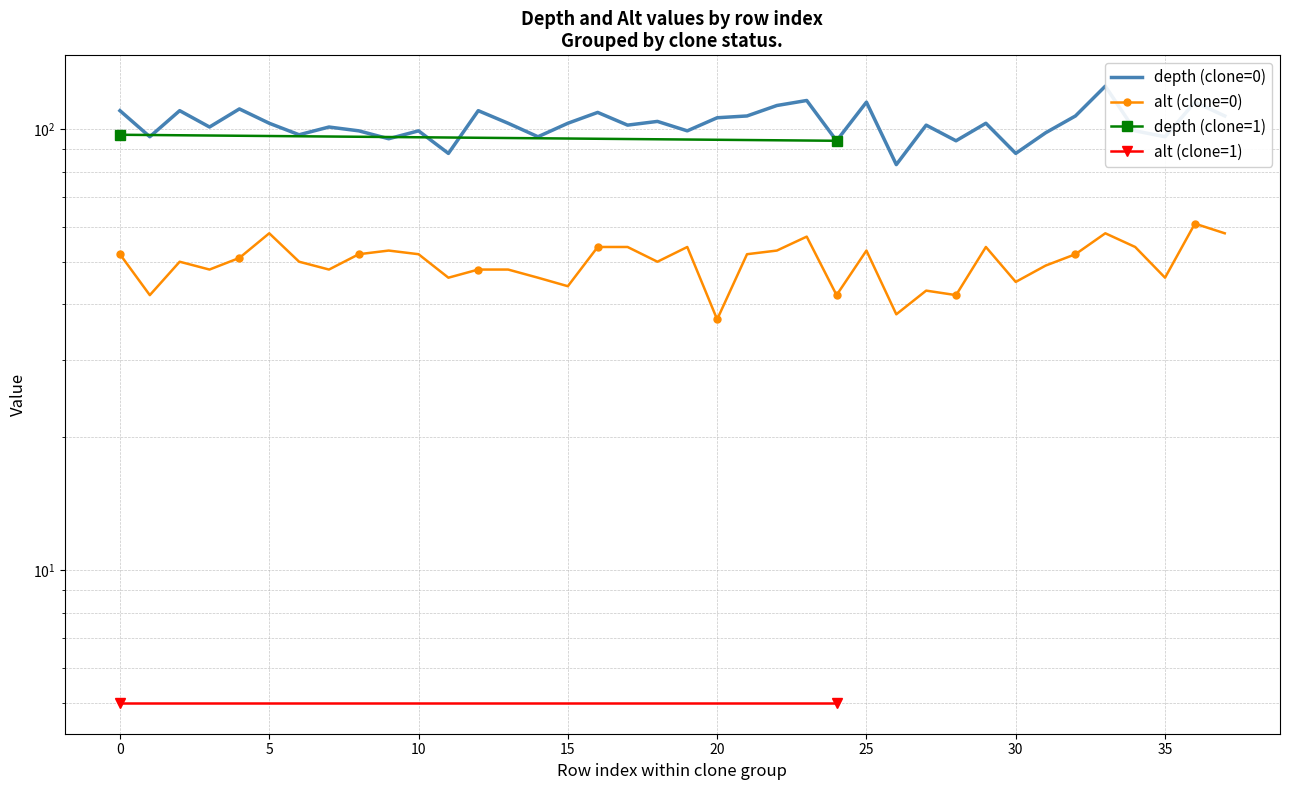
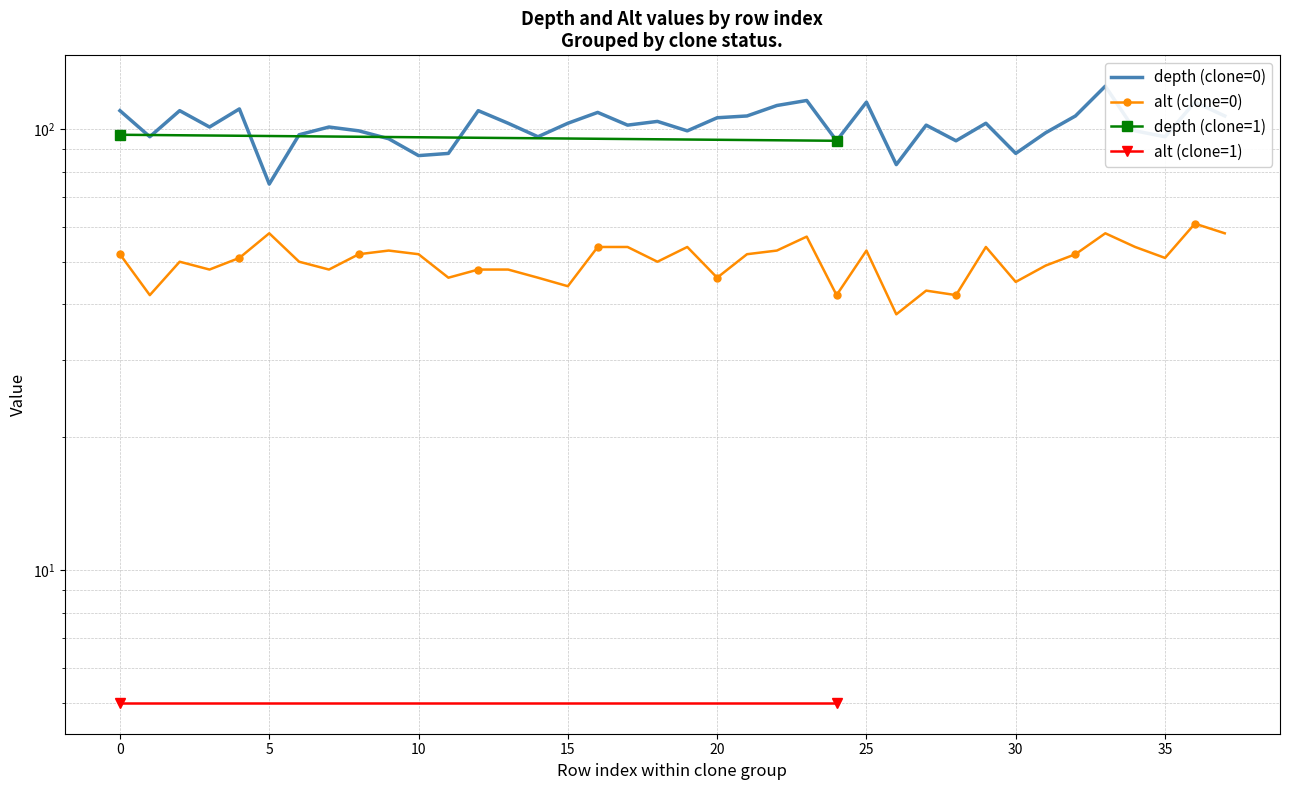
depth (clone=0), 5: 103 -> 75
depth (clone=0), 10: 99 -> 87
alt (clone=0), 20: 37 -> 46
alt (clone=0), 35: 46 -> 51
